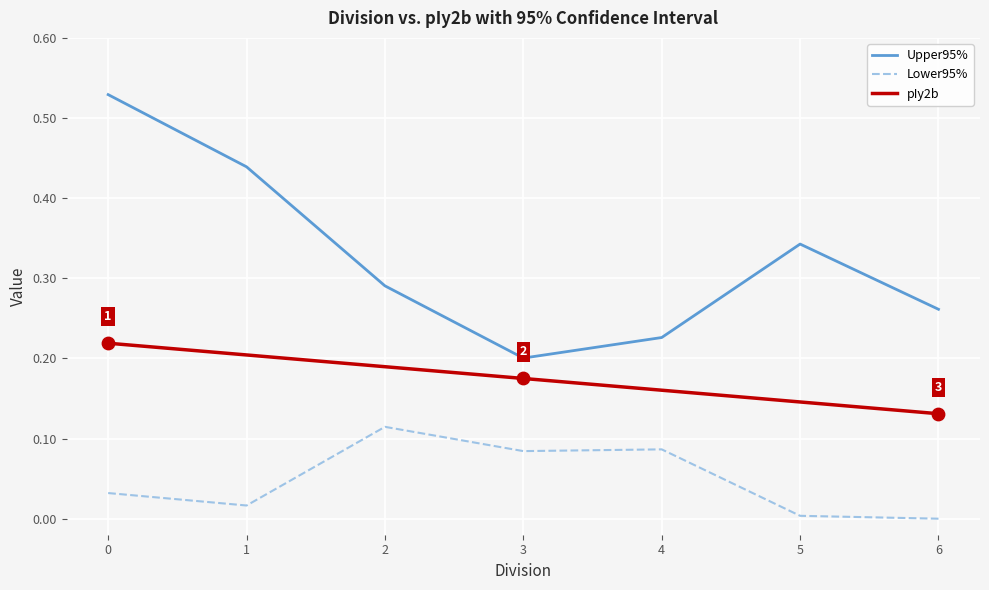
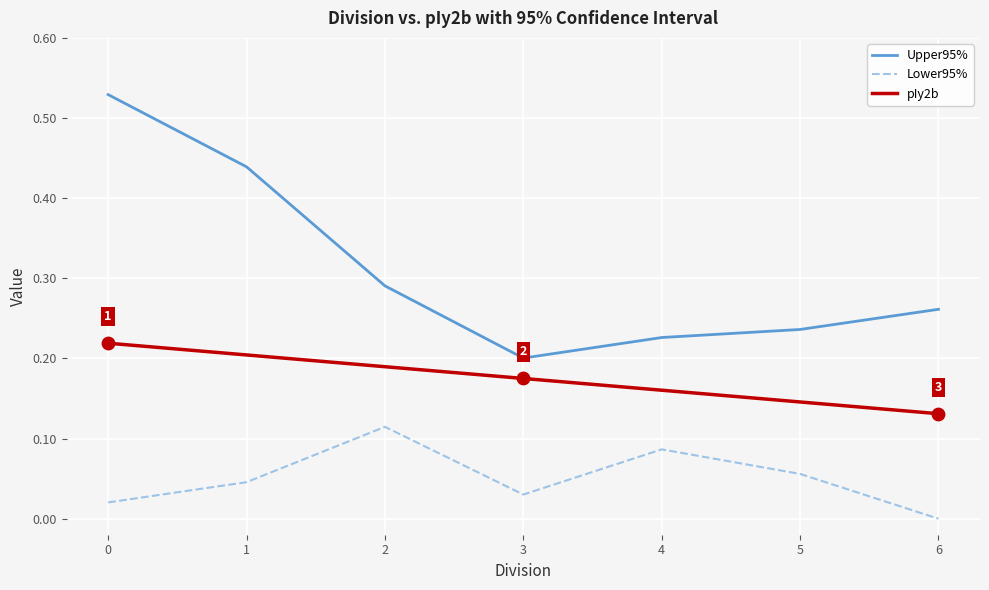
Lower95%, 0: 0.03 -> 0.02
Lower95%, 1: 0.02 -> 0.05
Lower95%, 3: 0.08 -> 0.03
Upper95%, 5: 0.34 -> 0.24
Lower95%, 5: 0.00 -> 0.06
